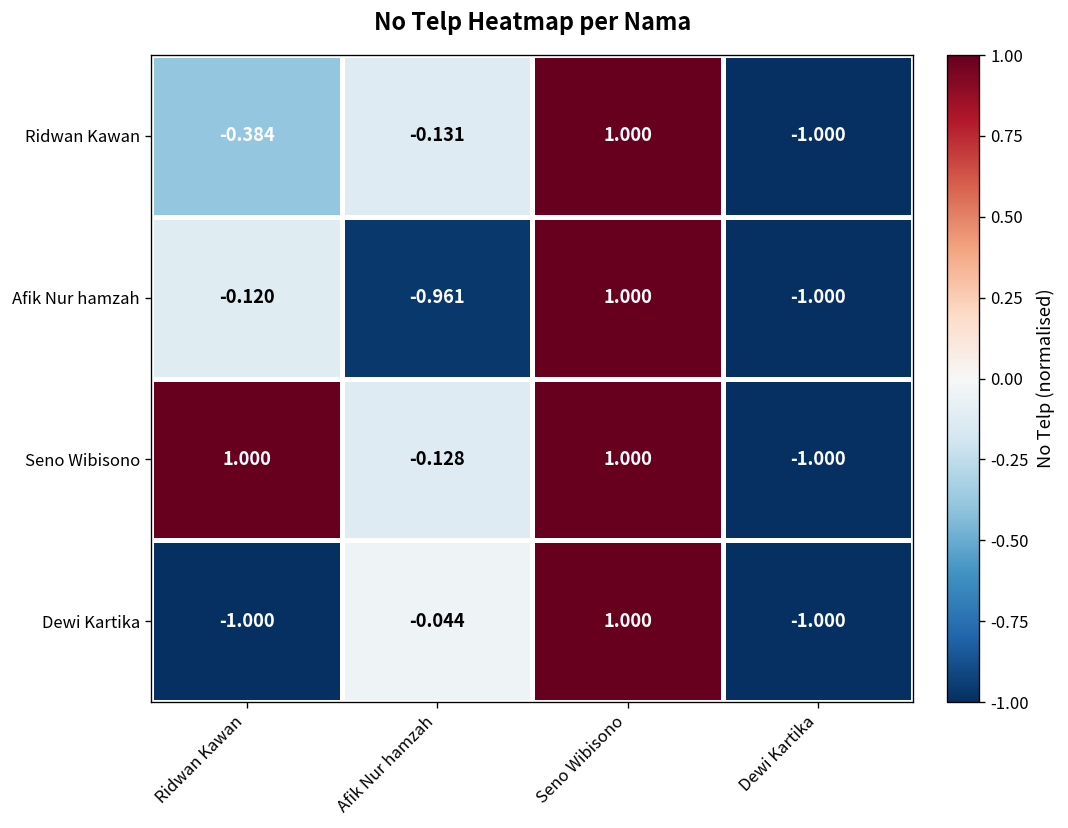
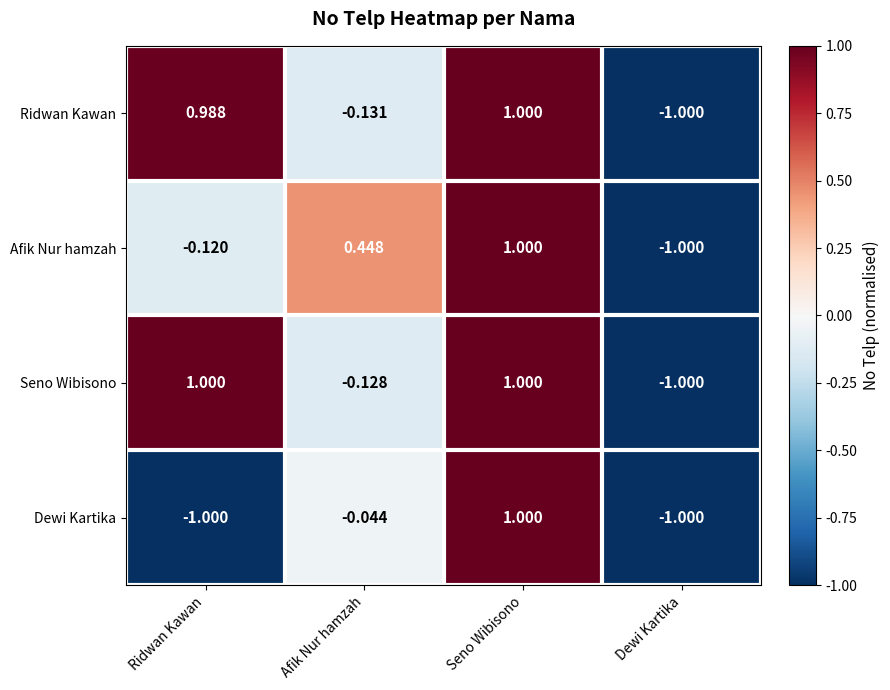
Ridwan Kawan, Ridwan Kawan: -0.384 -> 0.988
Afik Nur hamzah, Afik Nur hamzah: -0.961 -> 0.448
